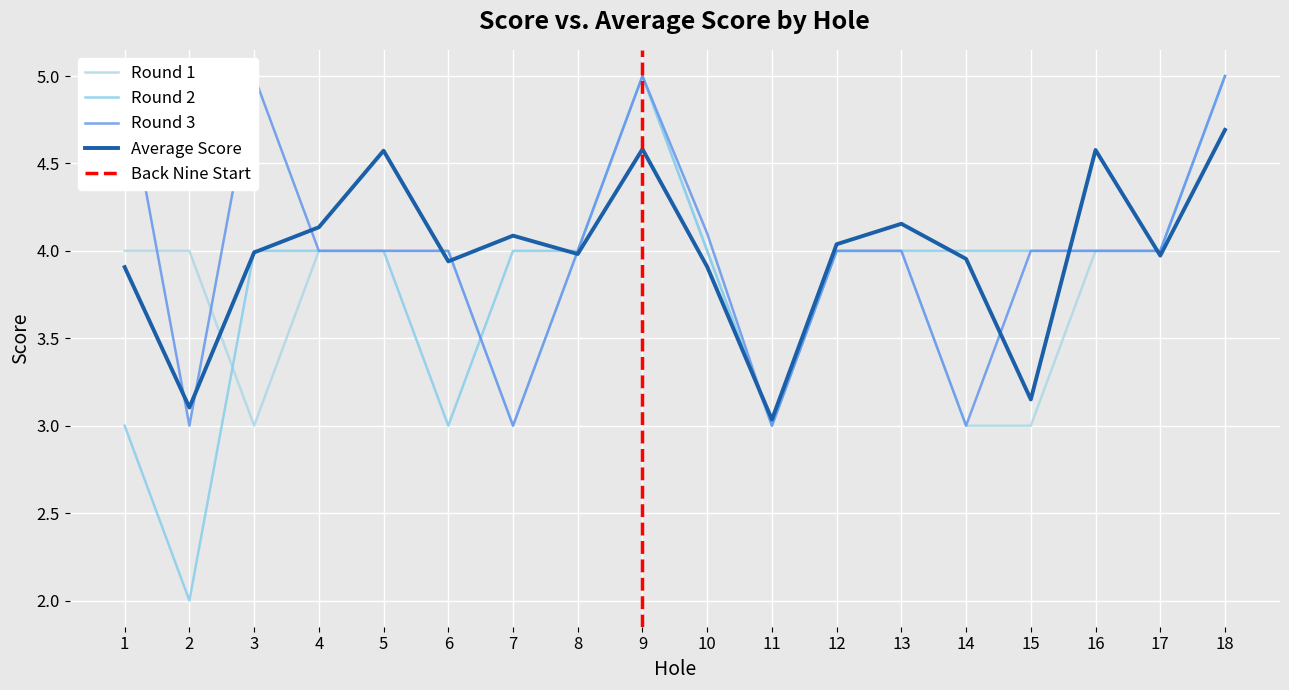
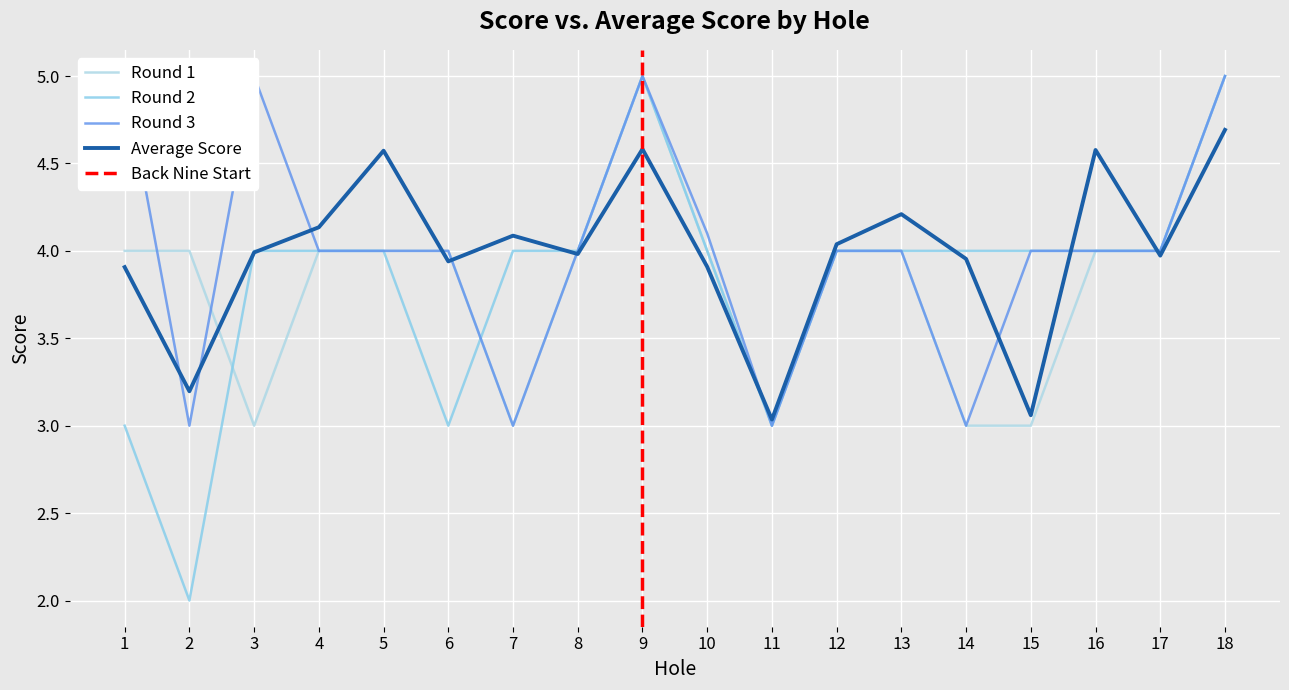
Average Score, 2: 3.10 -> 3.20
Average Score, 13: 4.16 -> 4.21
Average Score, 15: 3.15 -> 3.06
